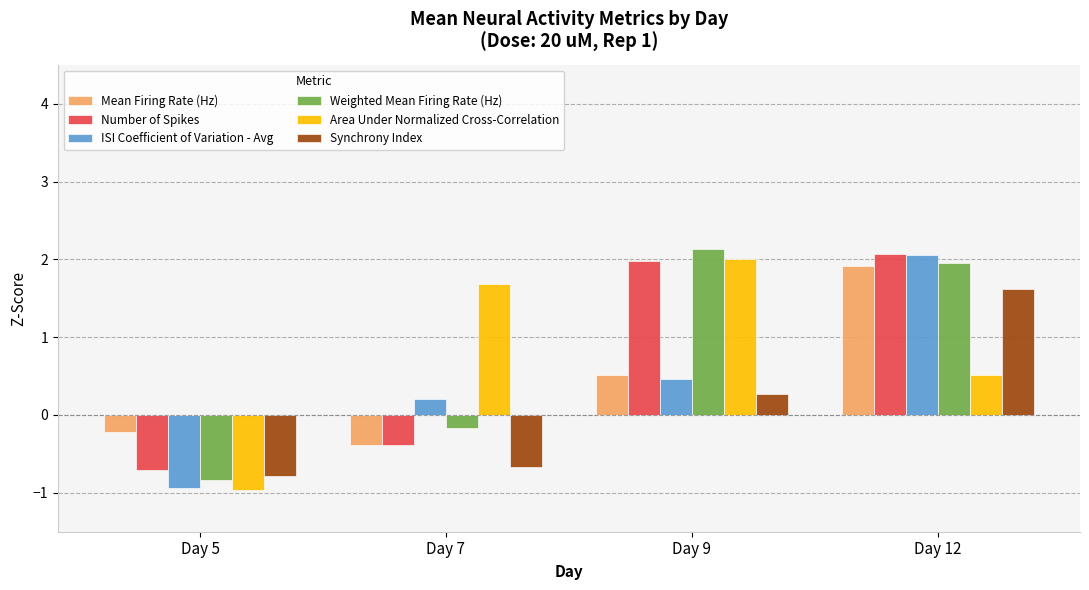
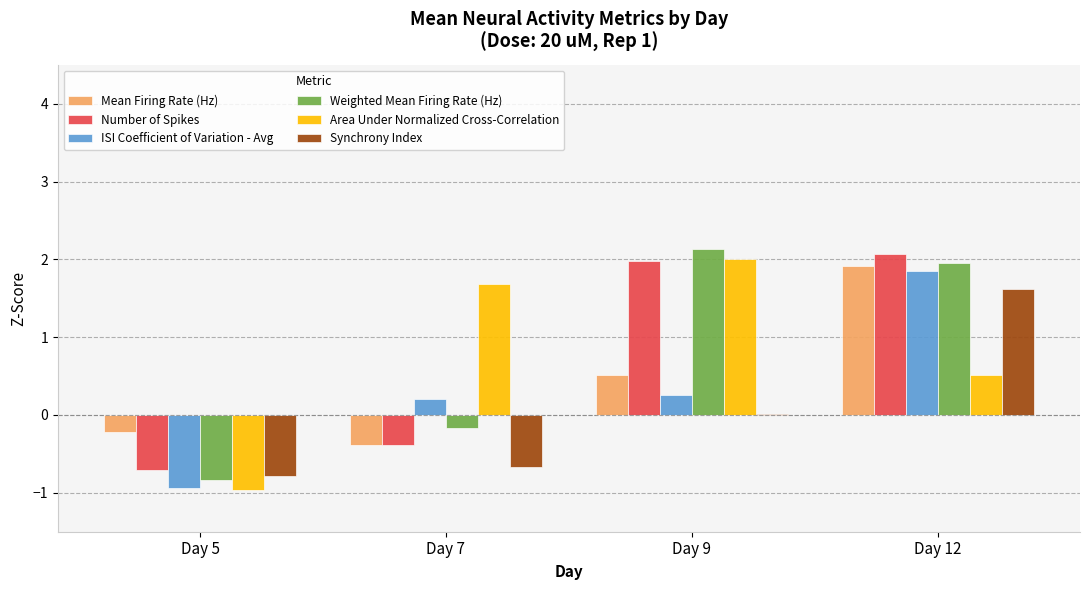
ISI Coefficient of Variation - Avg, Day 9: 0.5 -> 0.3
Synchrony Index, Day 9: 0.3 -> 0.0
ISI Coefficient of Variation - Avg, Day 12: 2.1 -> 1.8
